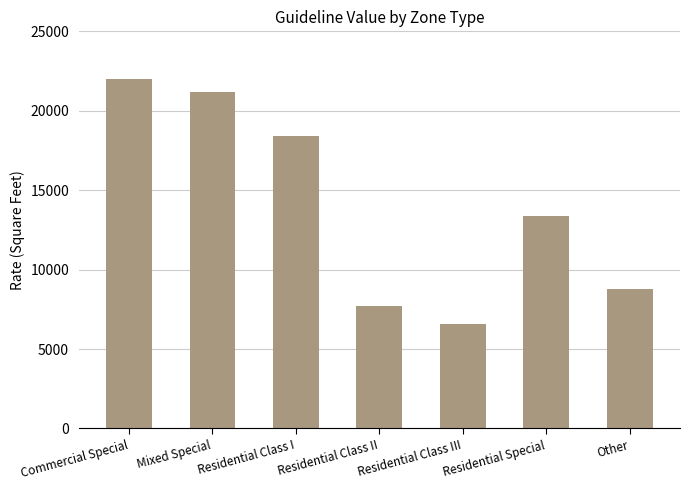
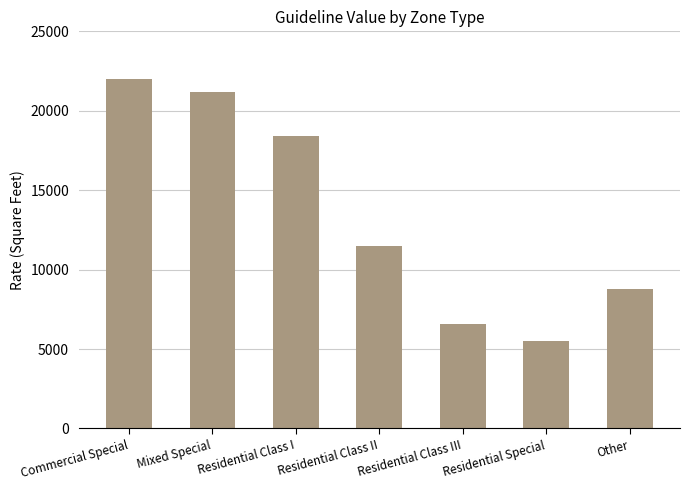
Residential Class II: 7700 -> 11500
Residential Special: 13400 -> 5500
